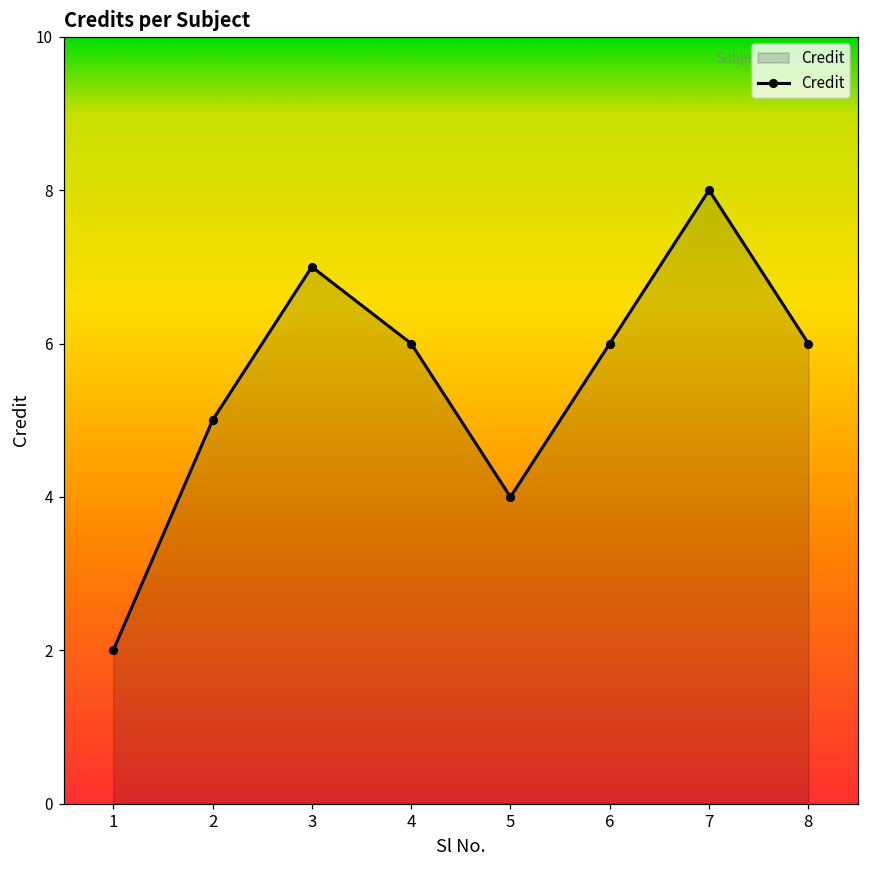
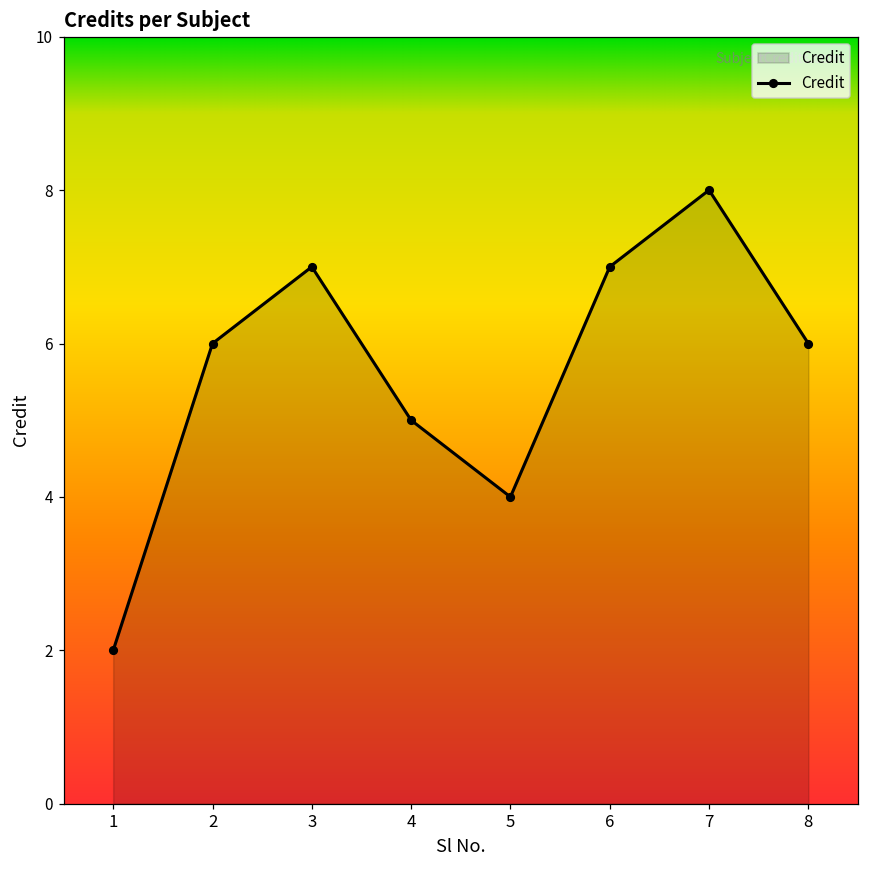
2: 5 -> 6
4: 6 -> 5
6: 6 -> 7
